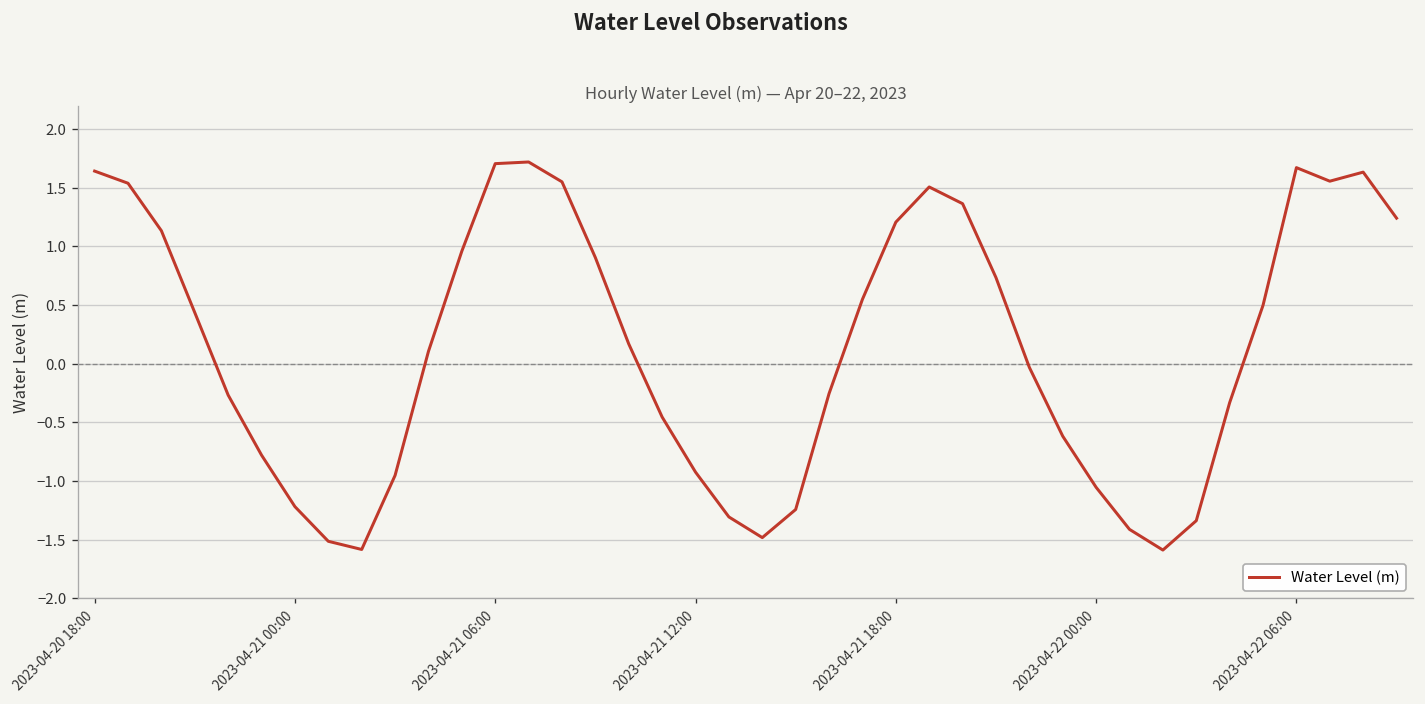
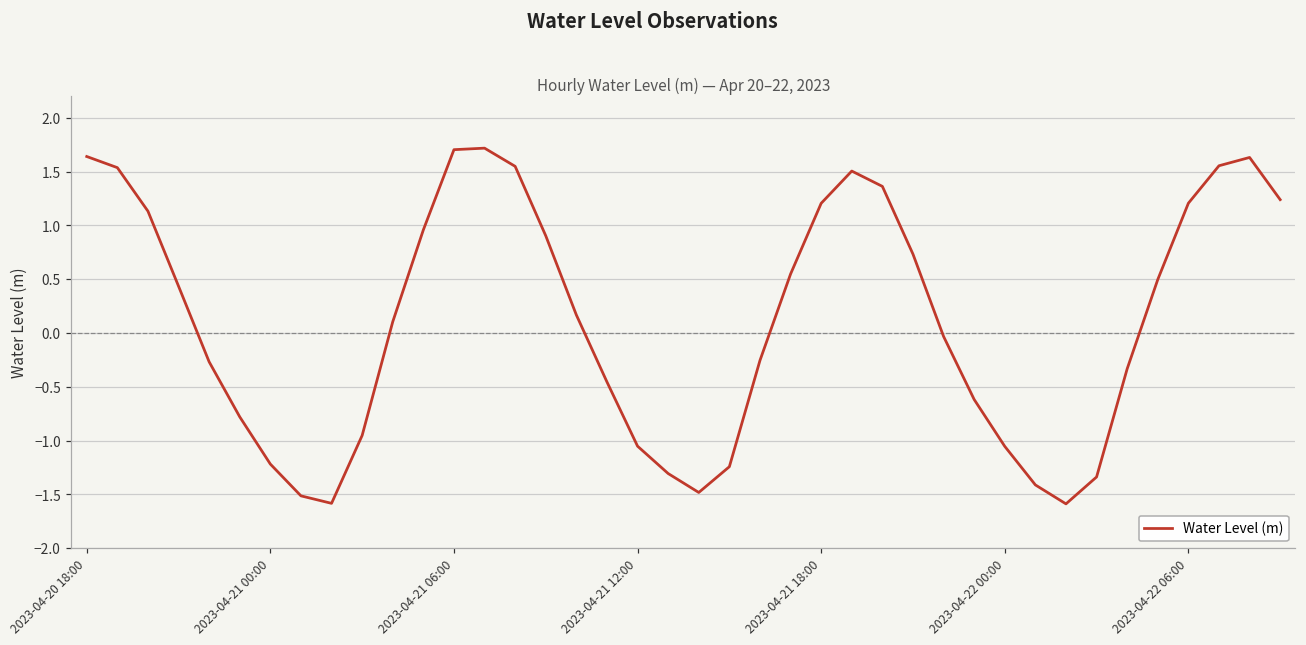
2023-04-21 12:00: -0.9 -> -1.1
2023-04-22 06:00: 1.7 -> 1.2
